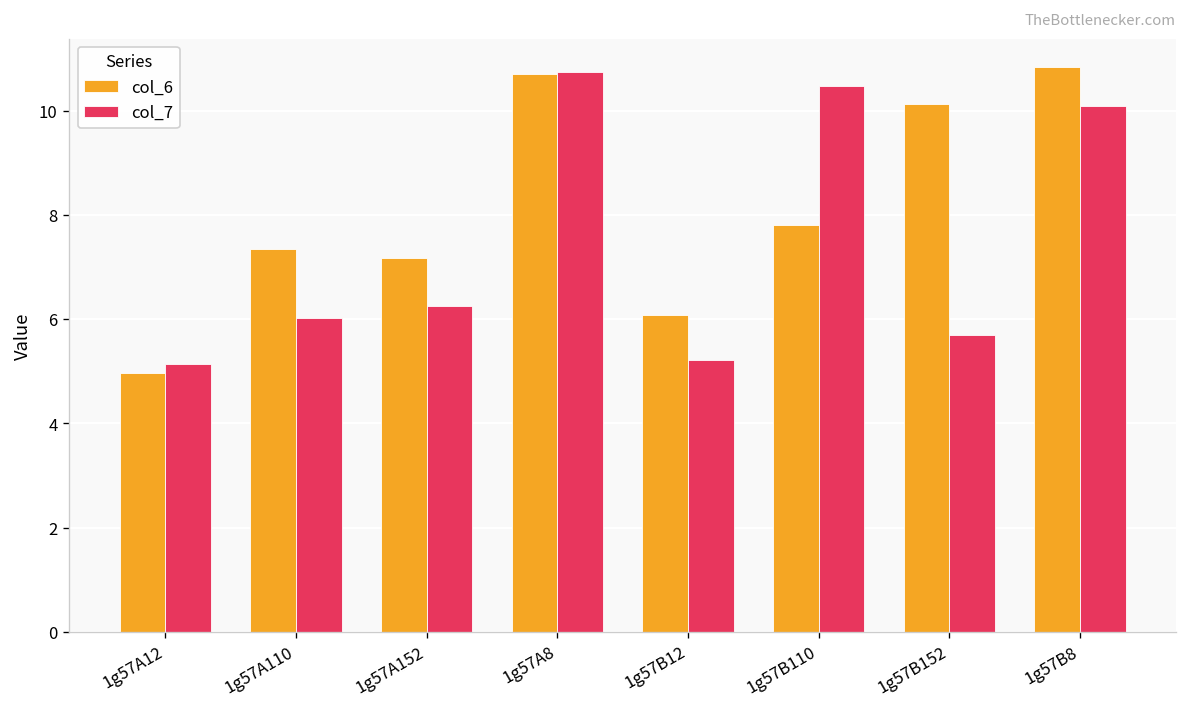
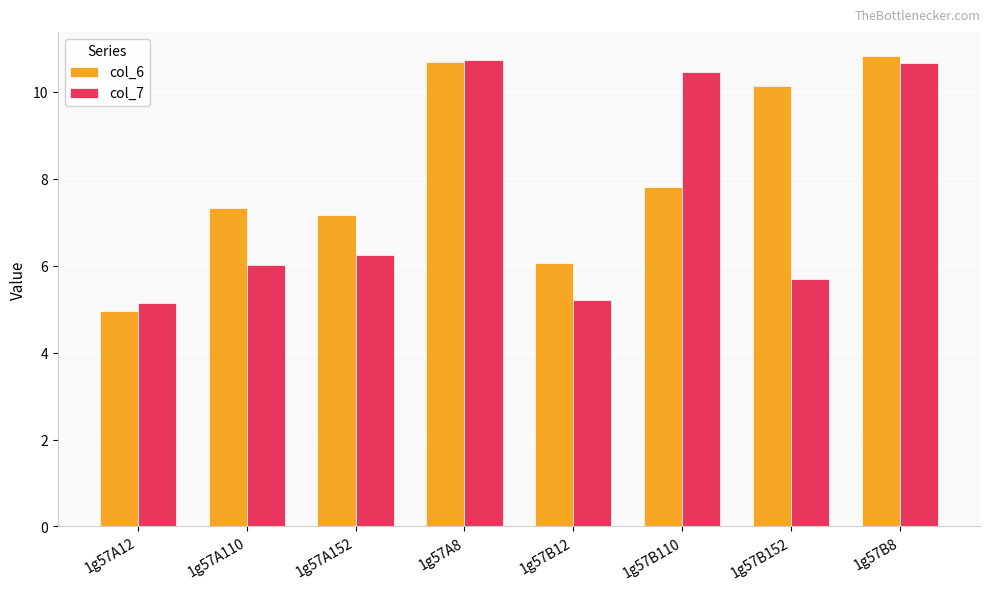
col_7, 1g57B8: 10.1 -> 10.7
